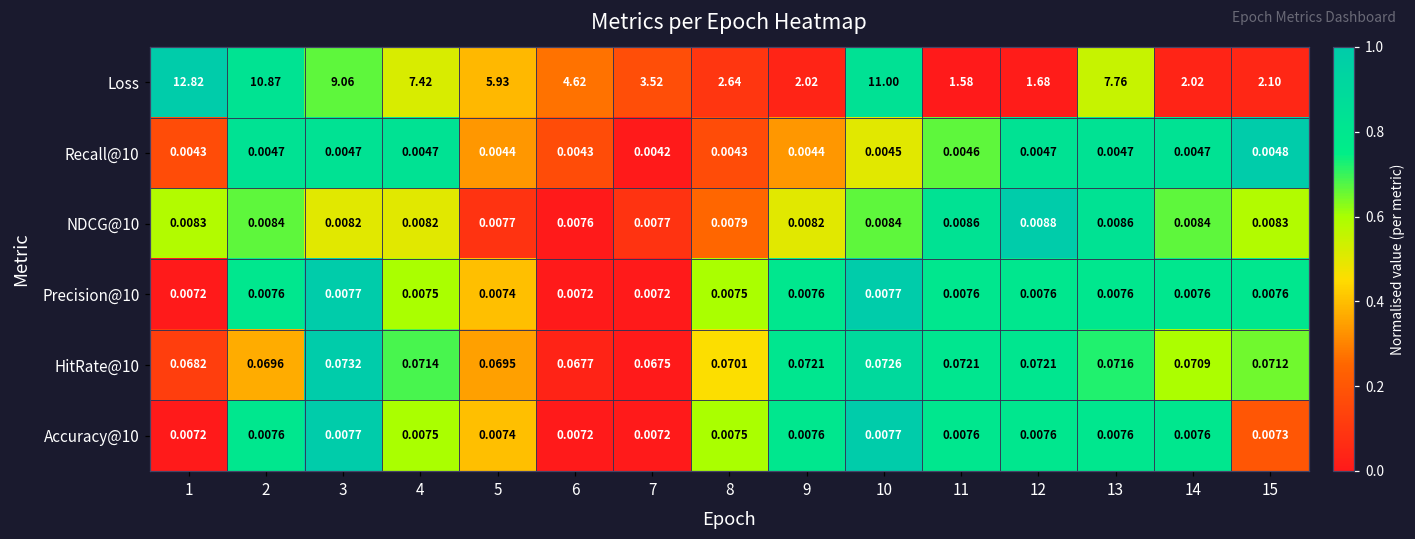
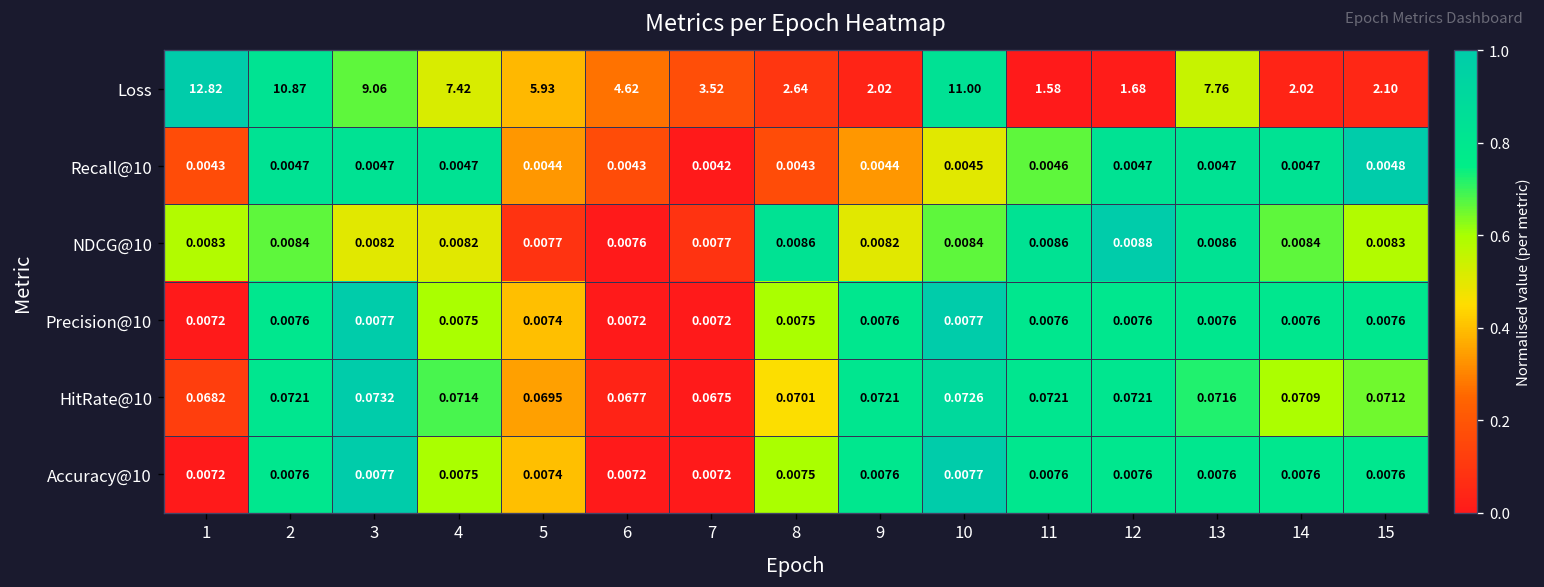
NDCG@10, 8: 0.0079 -> 0.0086
HitRate@10, 2: 0.0696 -> 0.0721
Accuracy@10, 15: 0.0073 -> 0.0076
